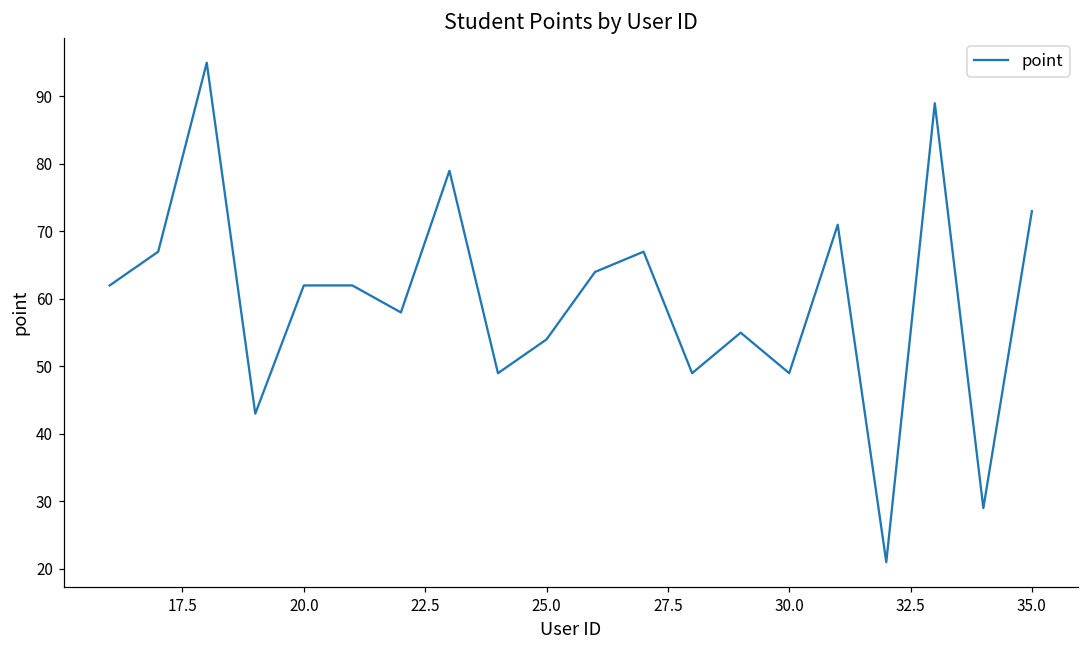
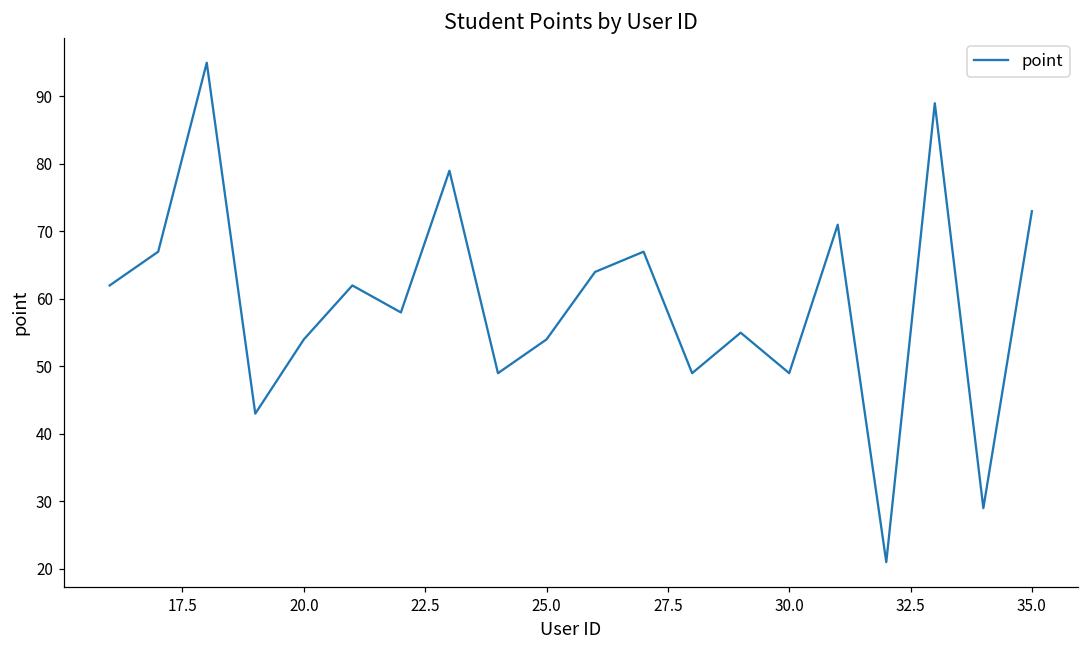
20.0: 62 -> 54
